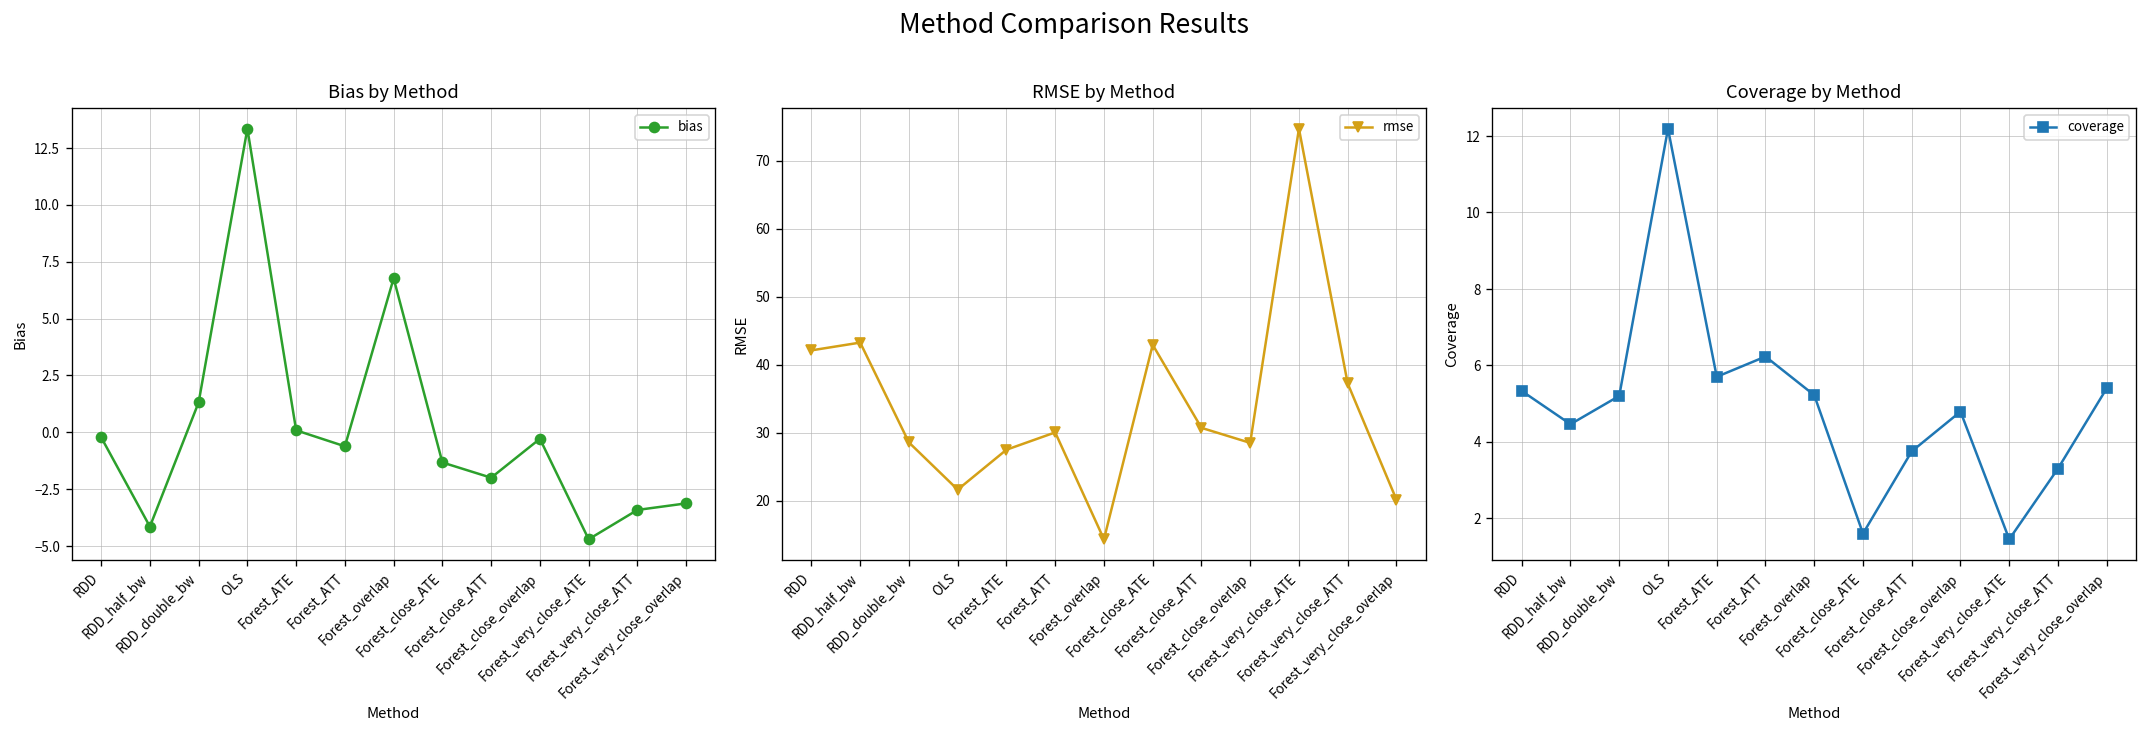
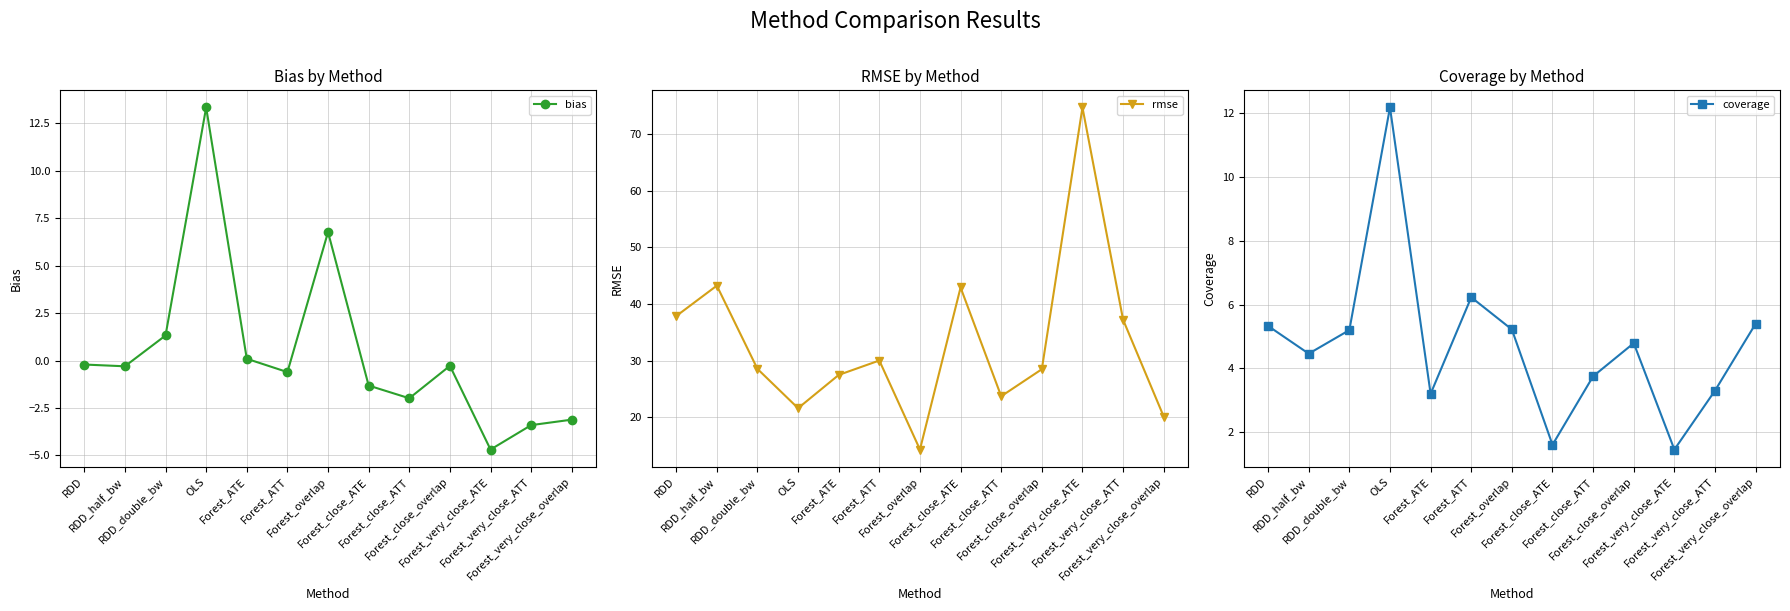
Bias by Method, RDD_half_bw: -4.1 -> -0.3
RMSE by Method, RDD: 42 -> 38
RMSE by Method, Forest_close_ATT: 31 -> 24
Coverage by Method, Forest_ATE: 5.7 -> 3.2
